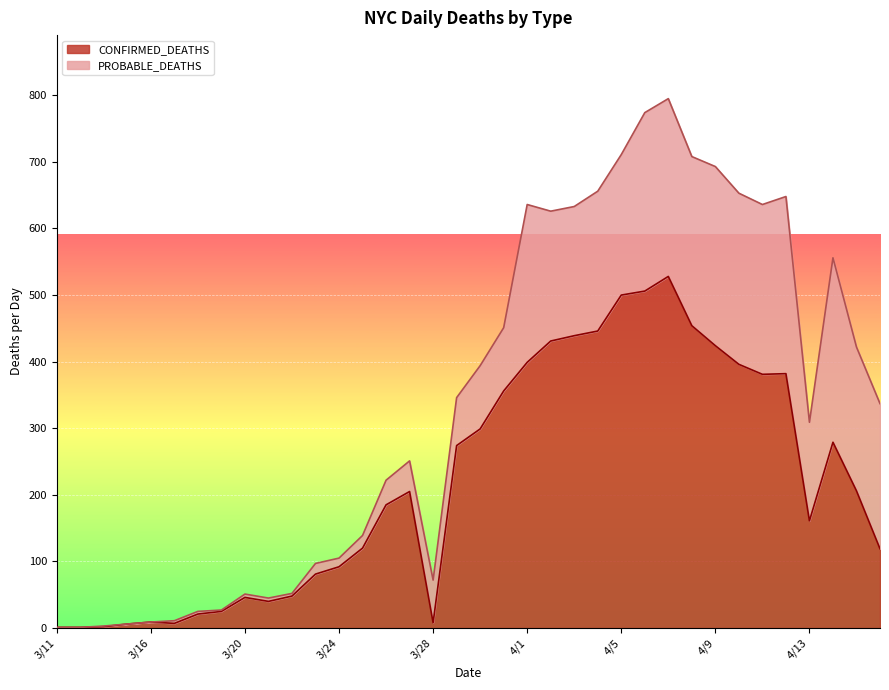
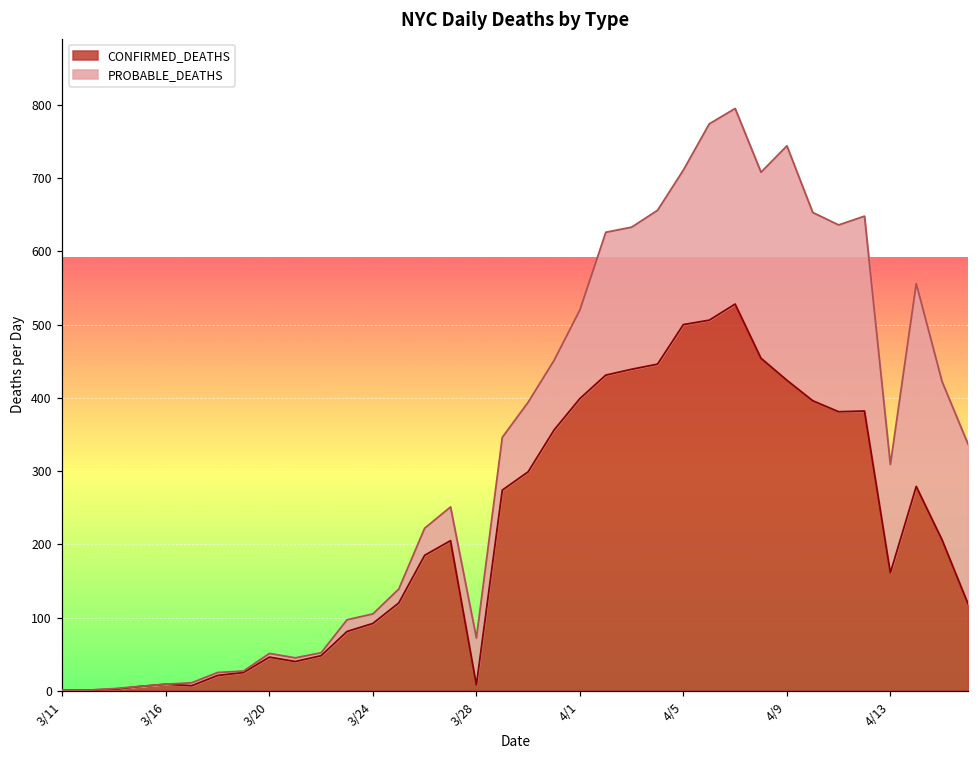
PROBABLE_DEATHS, 4/1: 240 -> 120
PROBABLE_DEATHS, 4/9: 270 -> 320
